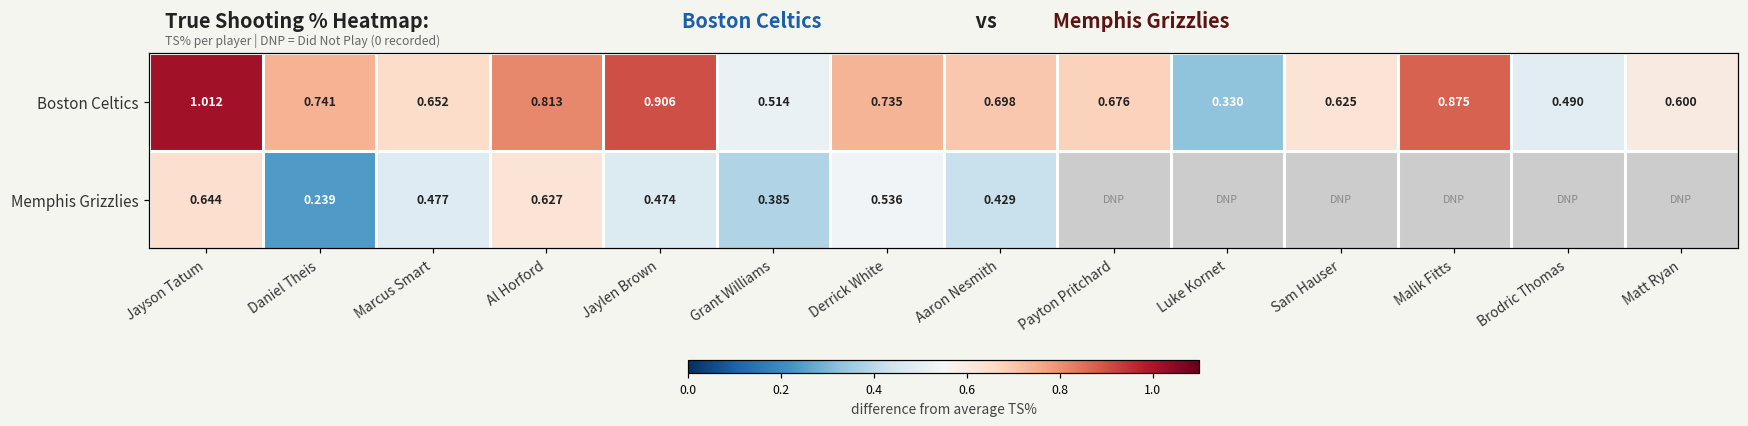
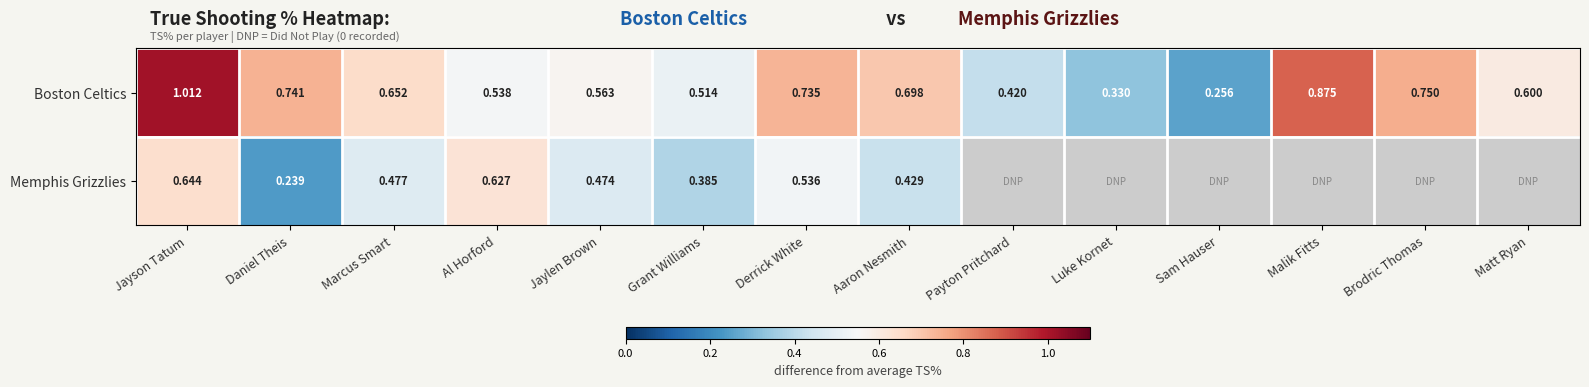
Boston Celtics, Al Horford: 0.813 -> 0.538
Boston Celtics, Jaylen Brown: 0.906 -> 0.563
Boston Celtics, Payton Pritchard: 0.676 -> 0.420
Boston Celtics, Sam Hauser: 0.625 -> 0.256
Boston Celtics, Brodric Thomas: 0.490 -> 0.750
